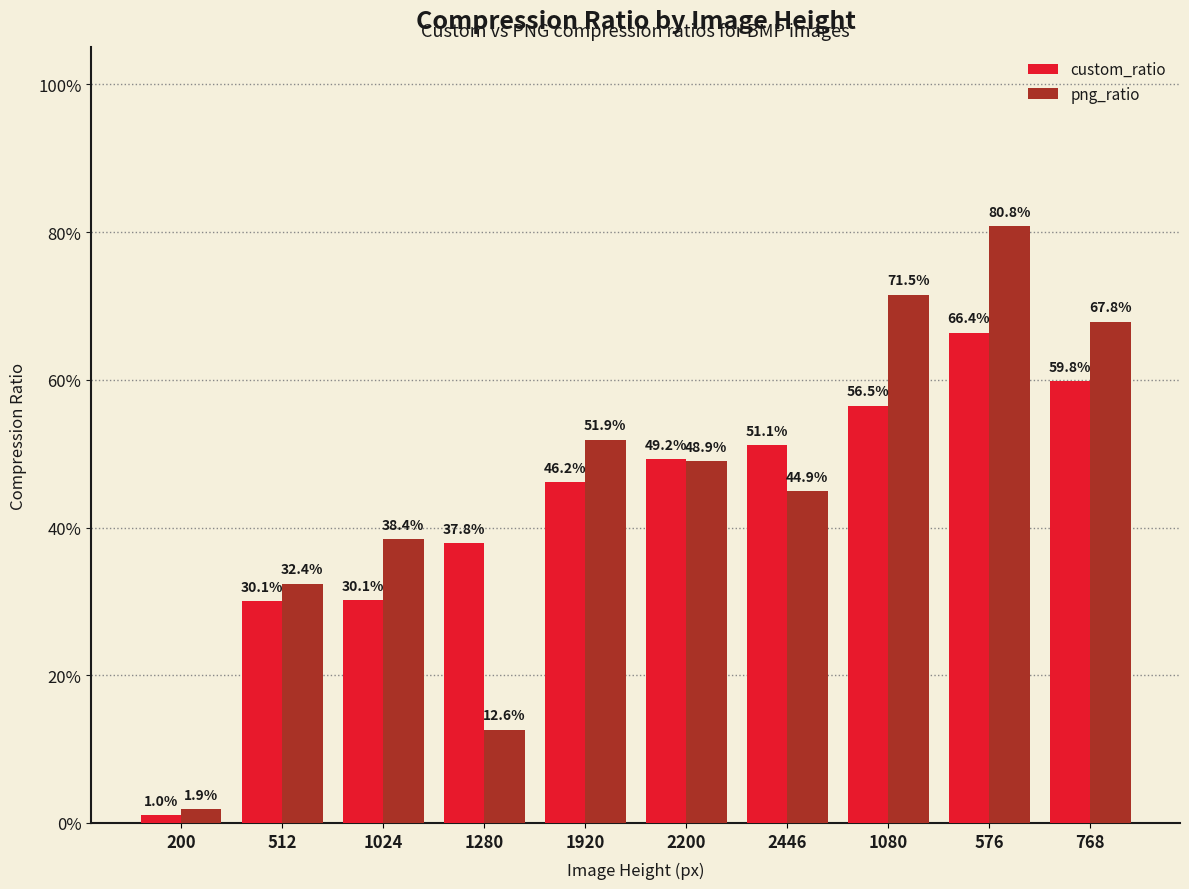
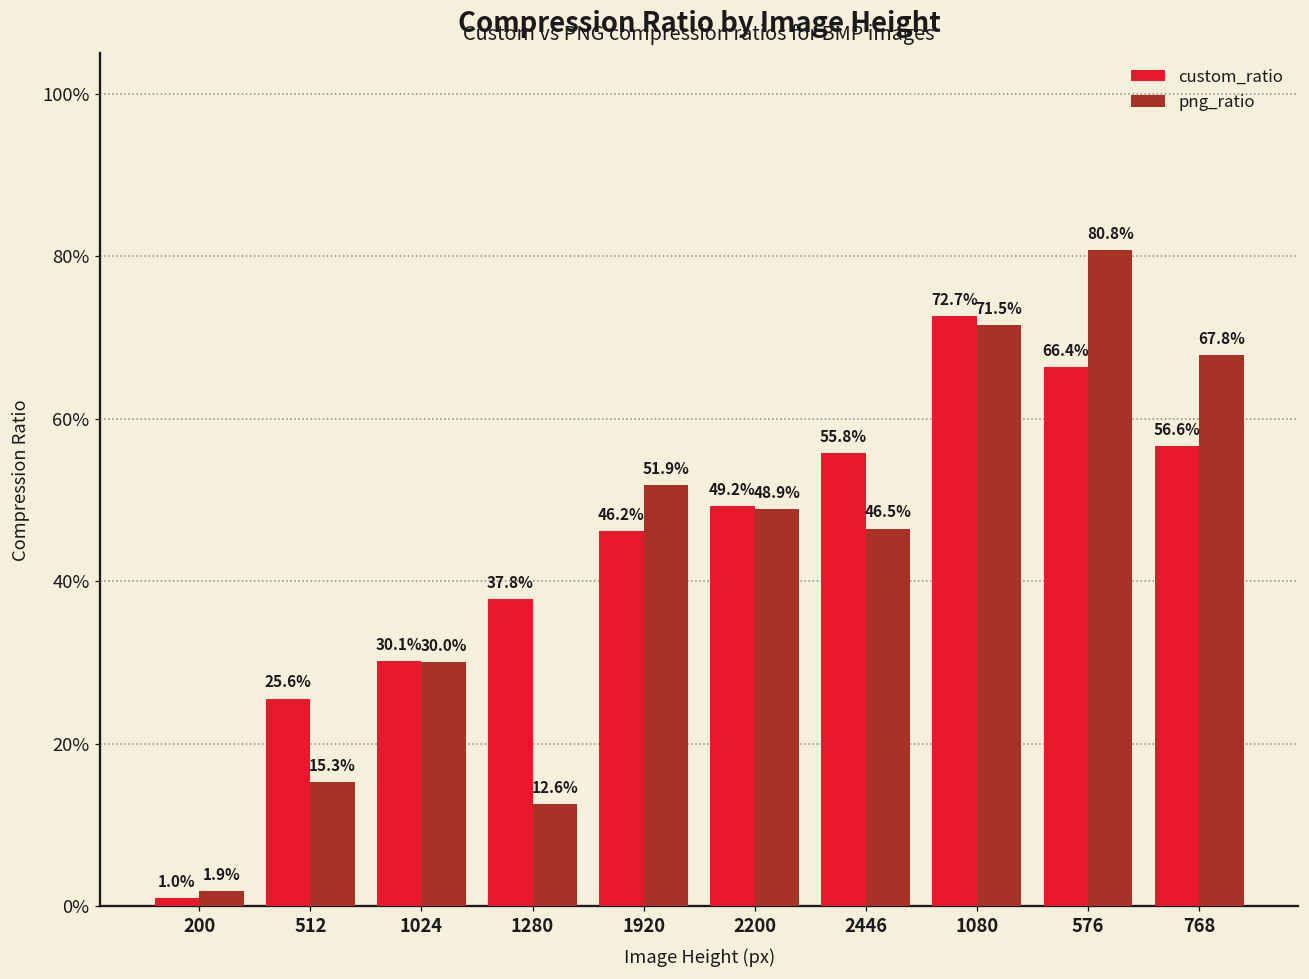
custom_ratio, 512: 30.1% -> 25.6%
png_ratio, 512: 32.4% -> 15.3%
png_ratio, 1024: 38.4% -> 30.0%
custom_ratio, 2446: 51.1% -> 55.8%
png_ratio, 2446: 44.9% -> 46.5%
custom_ratio, 1080: 56.5% -> 72.7%
custom_ratio, 768: 59.8% -> 56.6%
